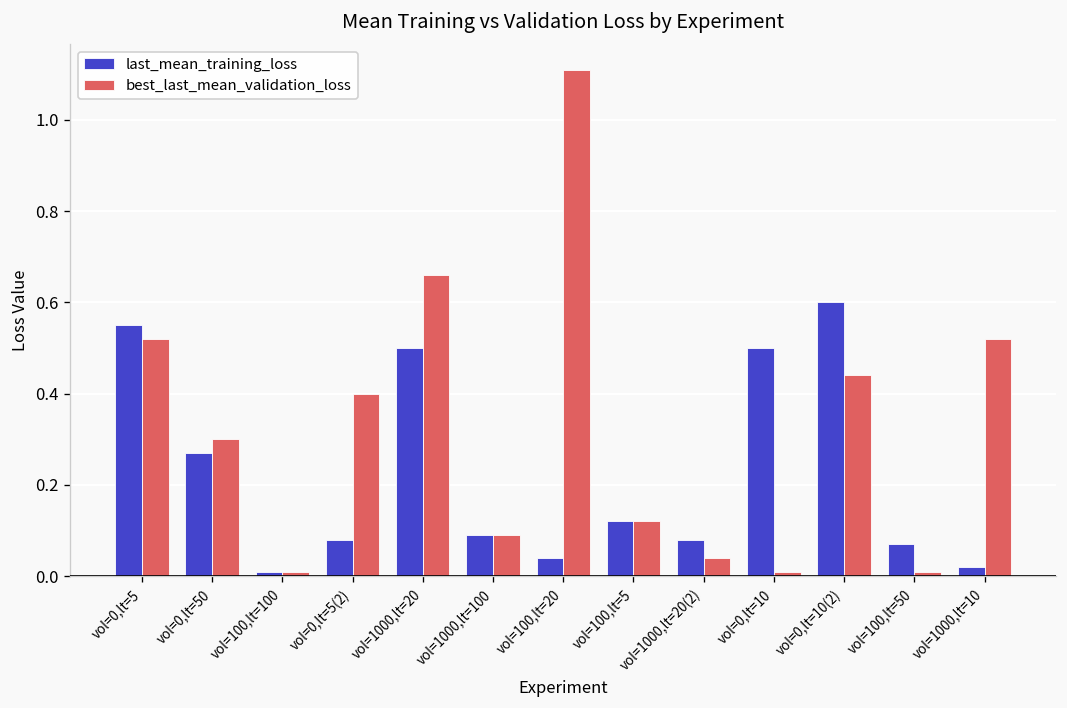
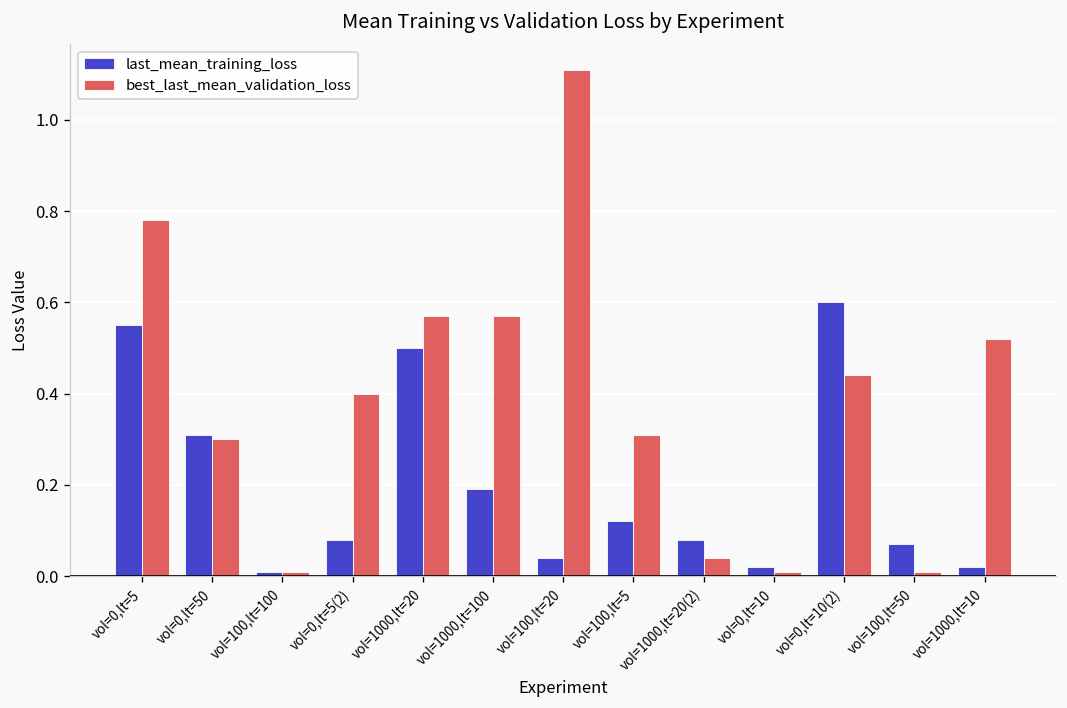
best_last_mean_validation_loss, vol=0,lt=5: 0.52 -> 0.78
last_mean_training_loss, vol=0,lt=50: 0.27 -> 0.31
best_last_mean_validation_loss, vol=1000,lt=20: 0.66 -> 0.57
last_mean_training_loss, vol=1000,lt=100: 0.09 -> 0.19
best_last_mean_validation_loss, vol=1000,lt=100: 0.09 -> 0.57
best_last_mean_validation_loss, vol=100,lt=5: 0.12 -> 0.31
last_mean_training_loss, vol=0,lt=10: 0.50 -> 0.02
